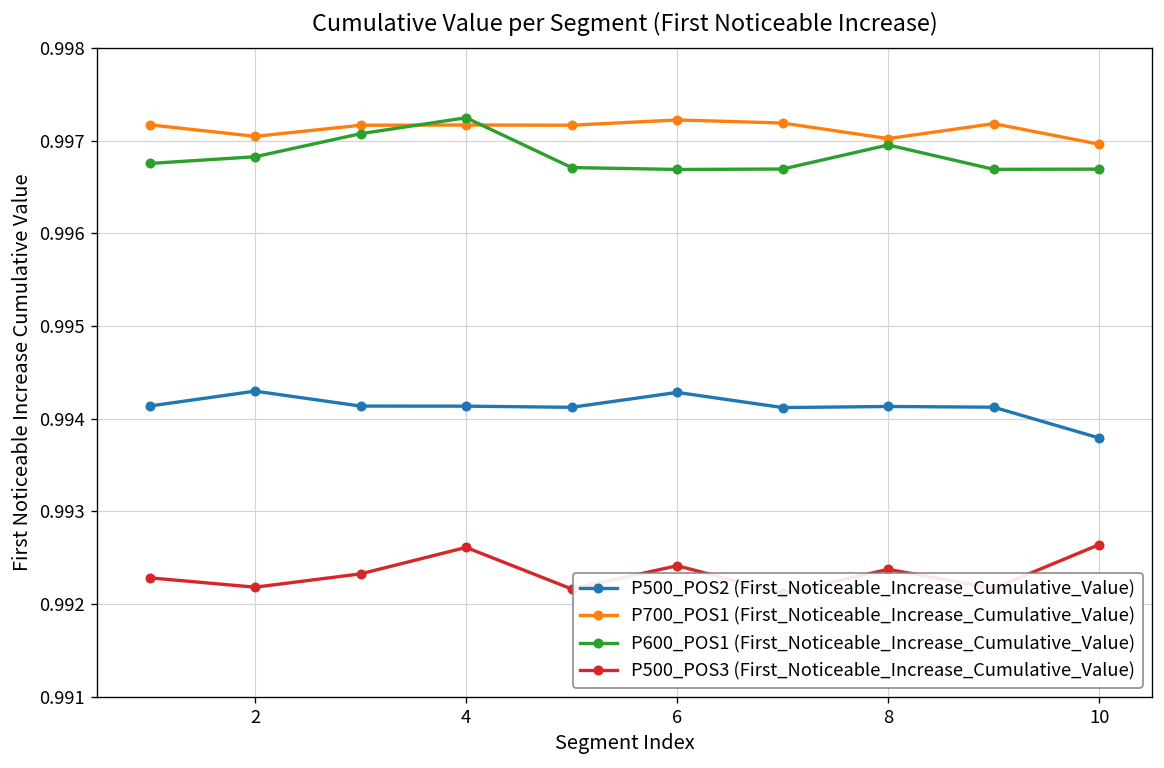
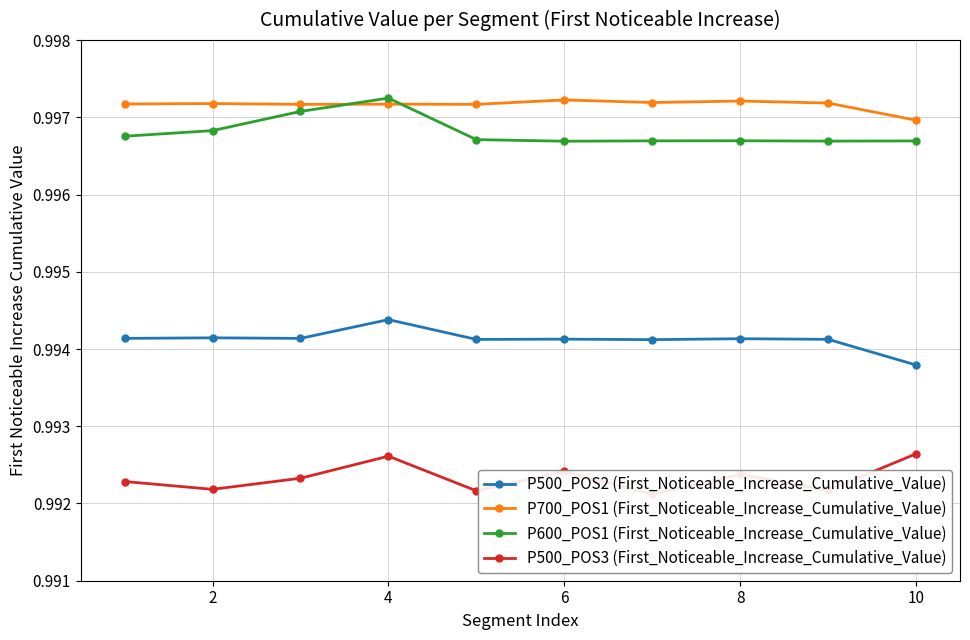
P500_POS2 (First_Noticeable_Increase_Cumulative_Value), 2: 0.9943 -> 0.9941
P700_POS1 (First_Noticeable_Increase_Cumulative_Value), 2: 0.9970 -> 0.9972
P500_POS2 (First_Noticeable_Increase_Cumulative_Value), 4: 0.9941 -> 0.9944
P500_POS2 (First_Noticeable_Increase_Cumulative_Value), 6: 0.9943 -> 0.9941
P700_POS1 (First_Noticeable_Increase_Cumulative_Value), 8: 0.9970 -> 0.9972
P600_POS1 (First_Noticeable_Increase_Cumulative_Value), 8: 0.9970 -> 0.9967
